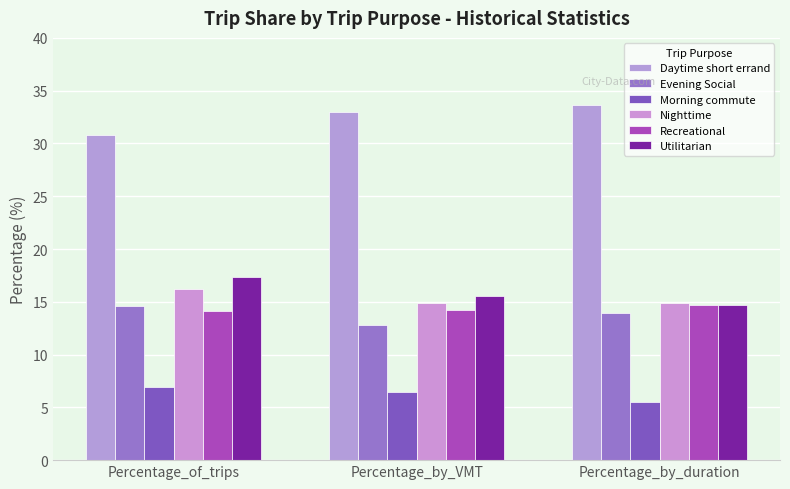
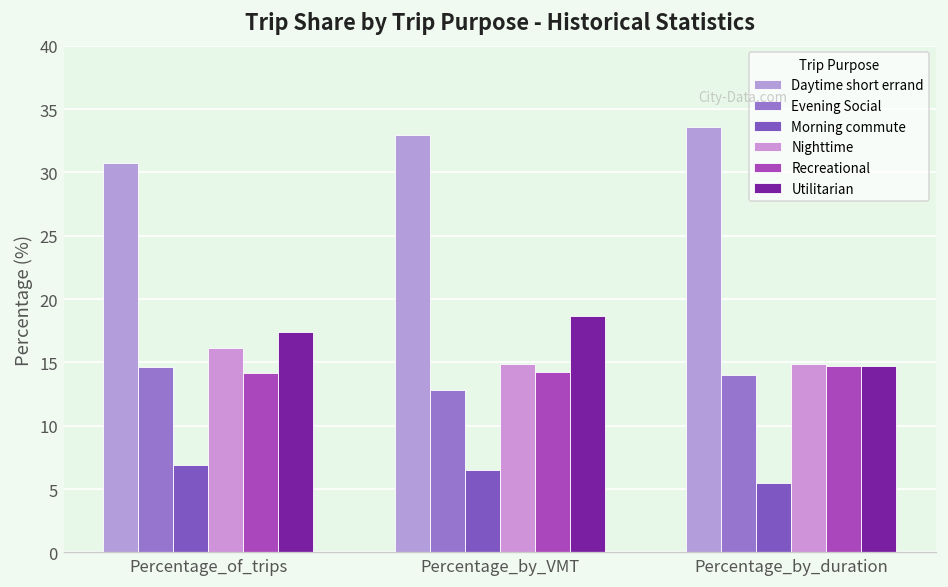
Utilitarian, Percentage_by_VMT: 15.5 -> 18.7
